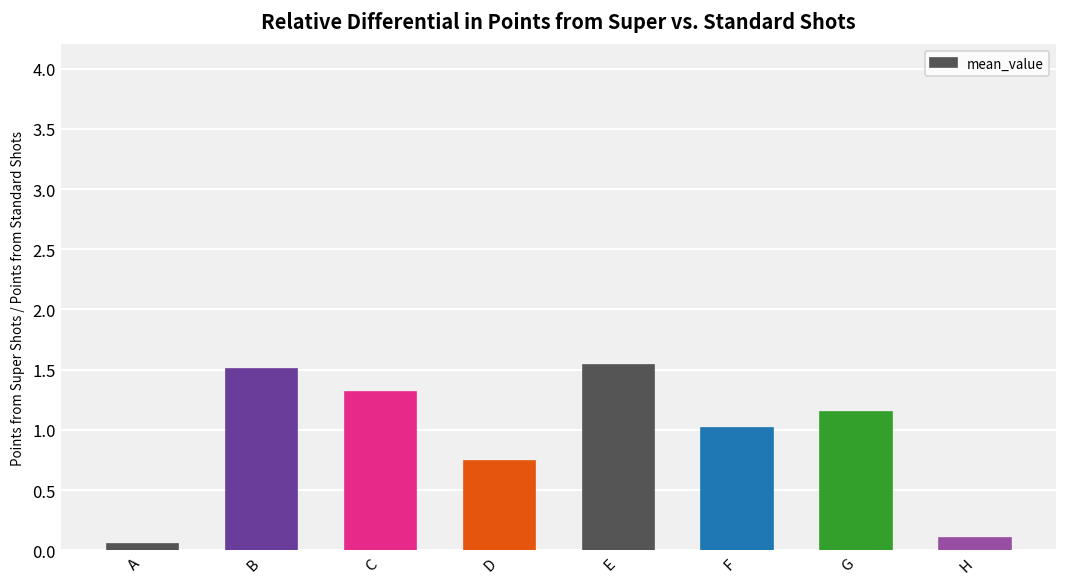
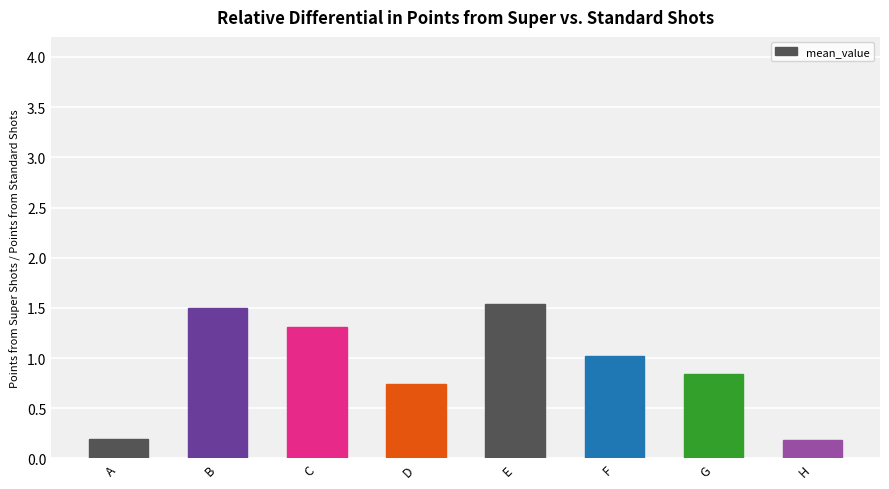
A: 0.05 -> 0.20
G: 1.15 -> 0.84
H: 0.11 -> 0.19
